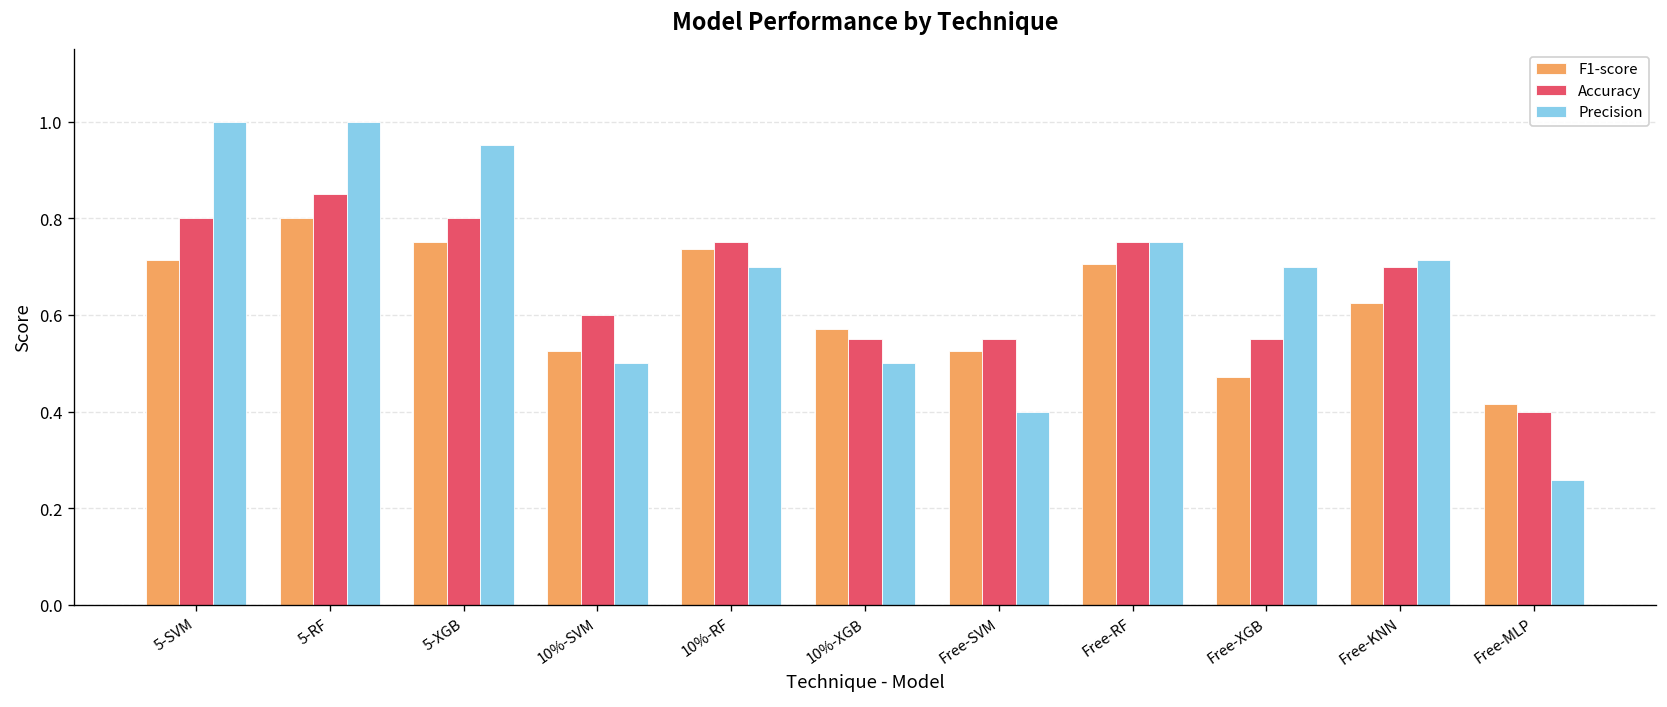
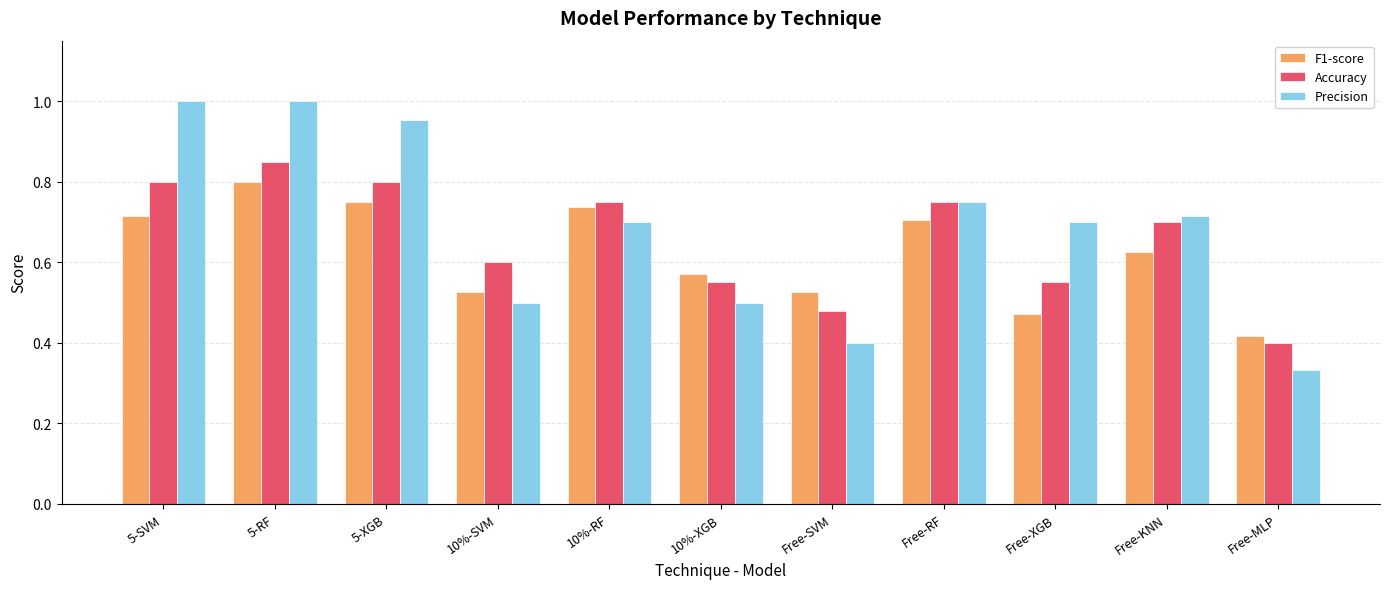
Accuracy, Free-SVM: 0.55 -> 0.48
Precision, Free-MLP: 0.26 -> 0.33
